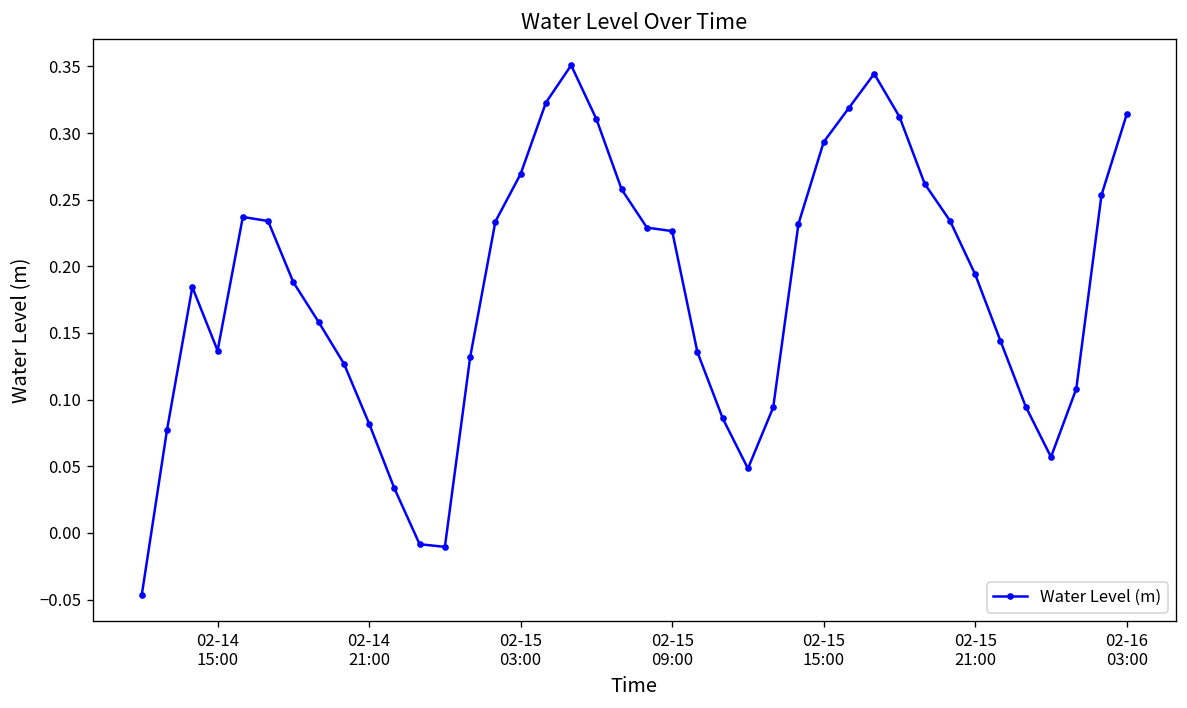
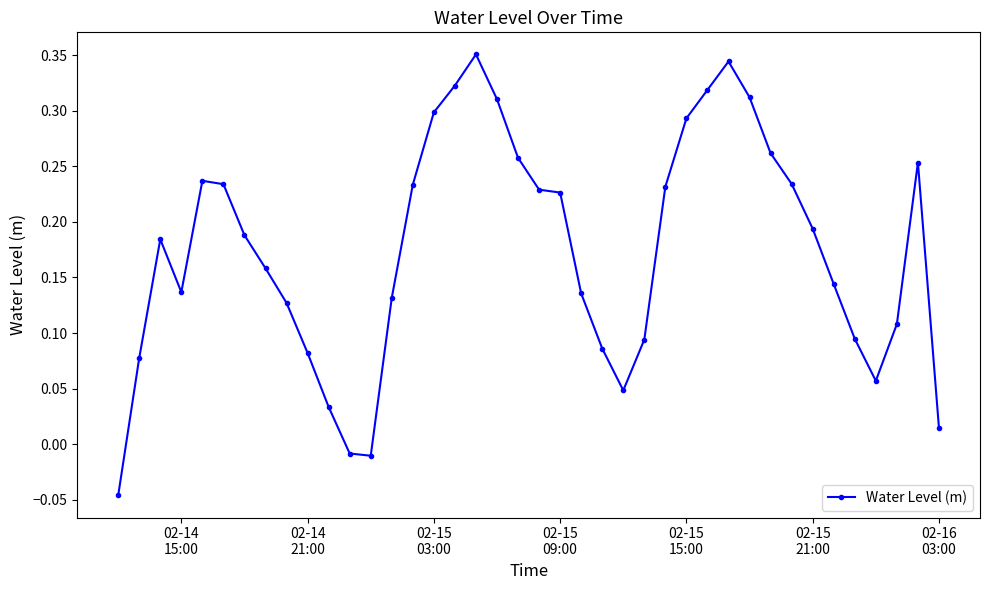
02-15 03:00: 0.269 -> 0.299
02-16 03:00: 0.314 -> 0.014
